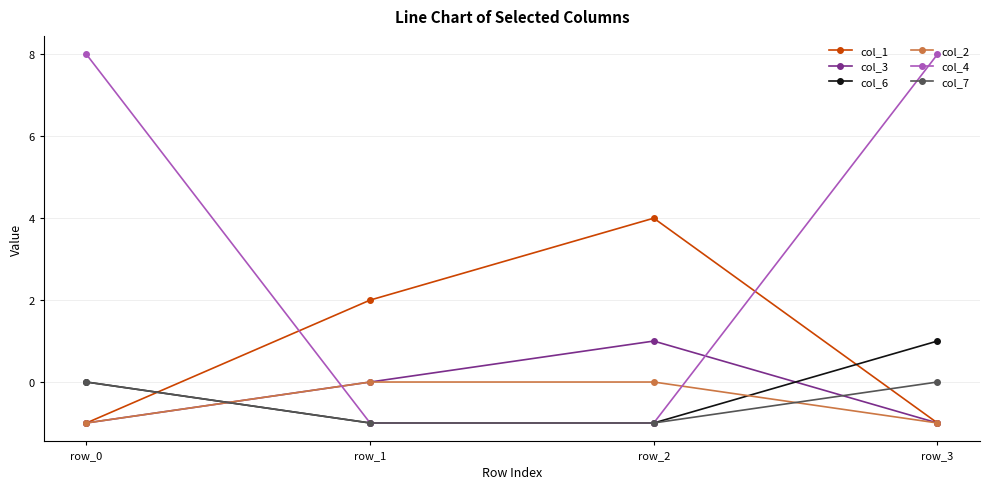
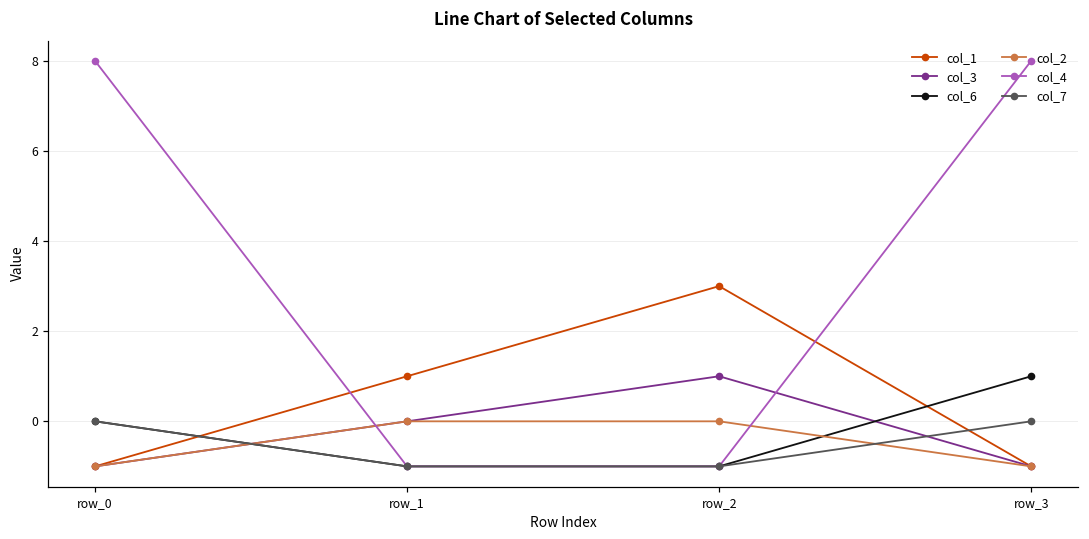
col_1, row_1: 2 -> 1
col_1, row_2: 4 -> 3
